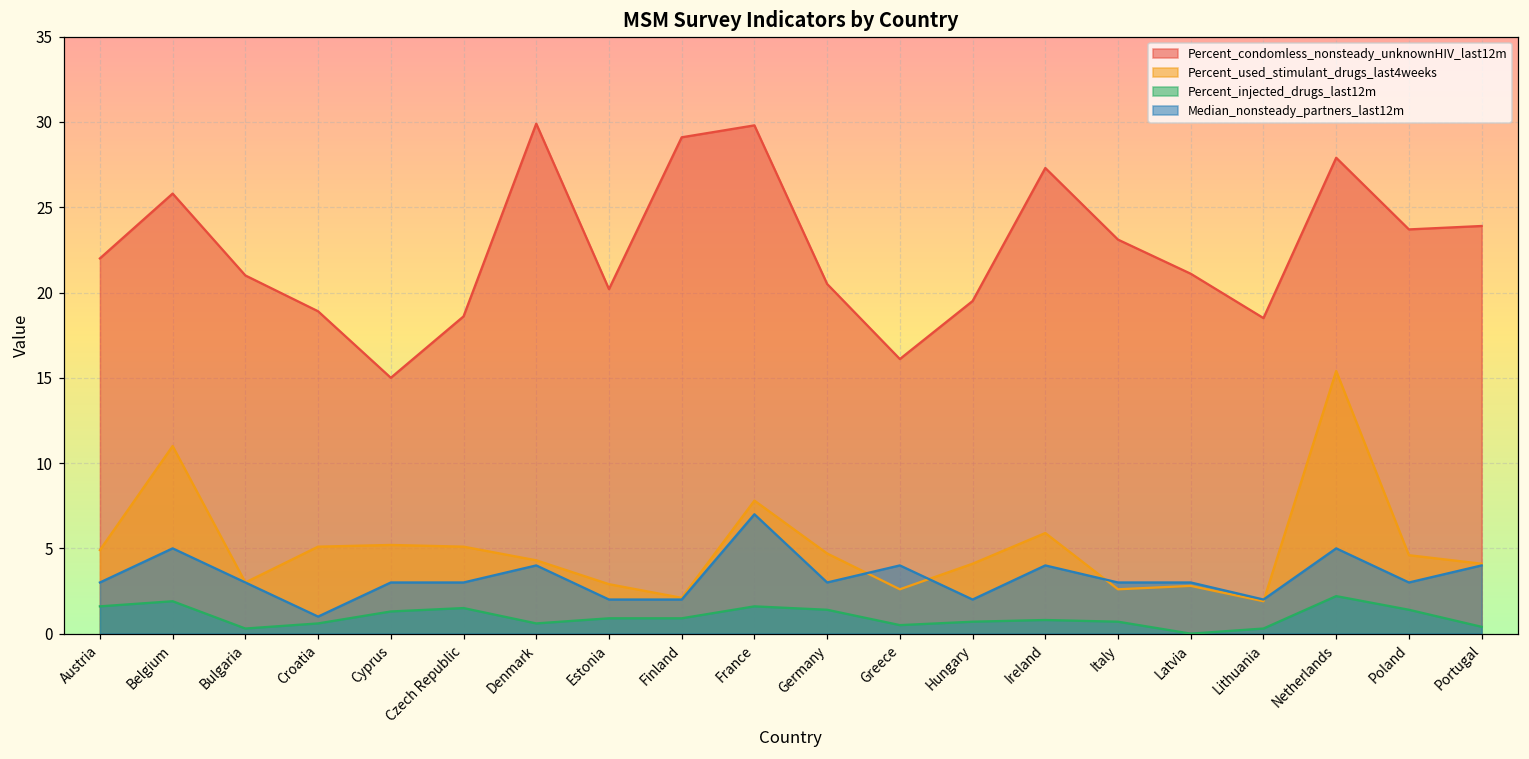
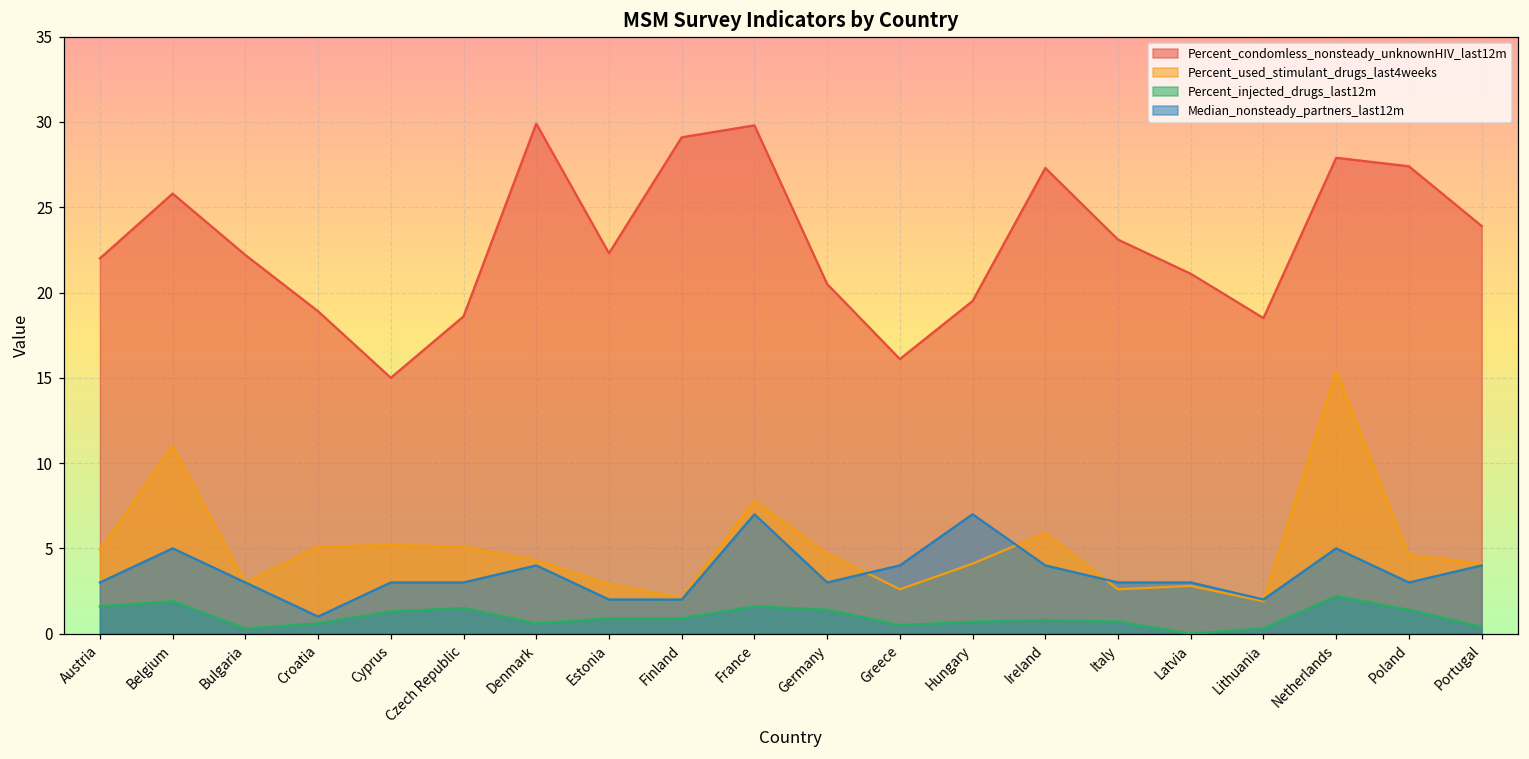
Percent_condomless_nonsteady_unknownHIV_last12m, Bulgaria: 21.0 -> 22.2
Percent_condomless_nonsteady_unknownHIV_last12m, Estonia: 20.2 -> 22.3
Median_nonsteady_partners_last12m, Hungary: 2 -> 7
Percent_condomless_nonsteady_unknownHIV_last12m, Poland: 23.7 -> 27.4
